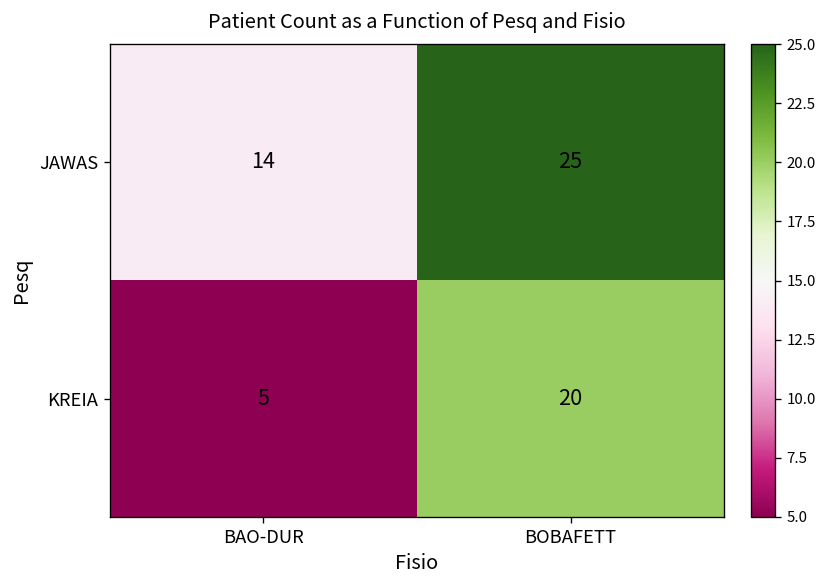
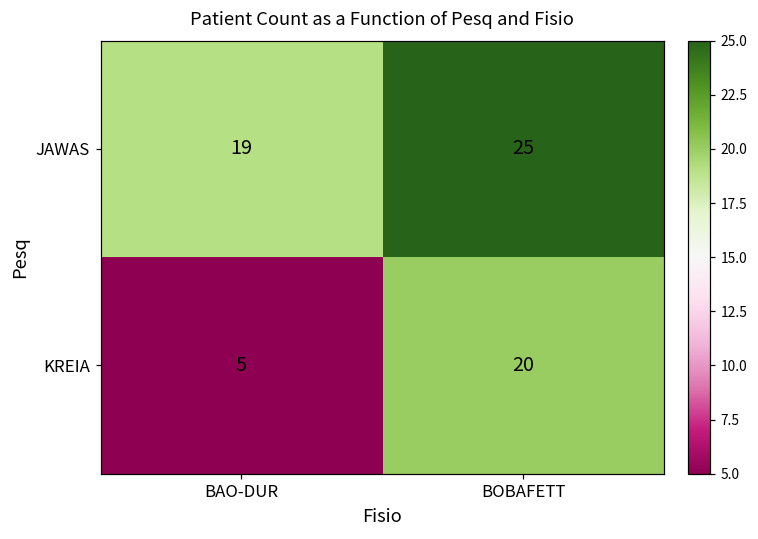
JAWAS, BAO-DUR: 14 -> 19
